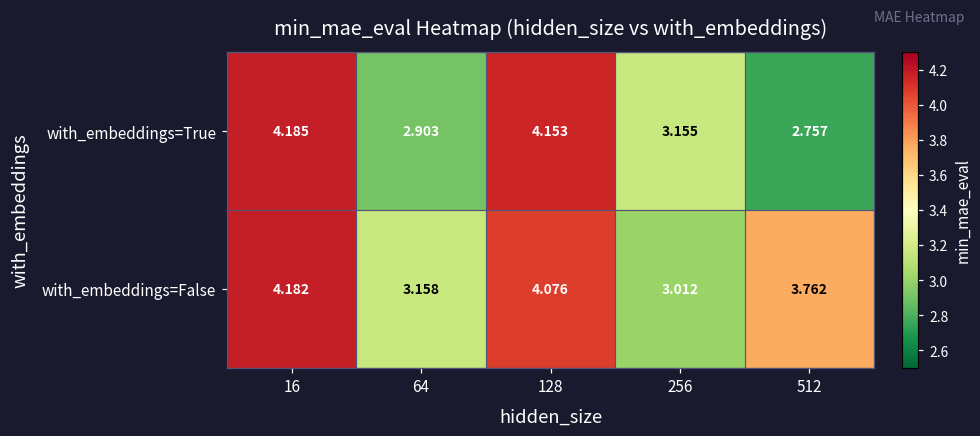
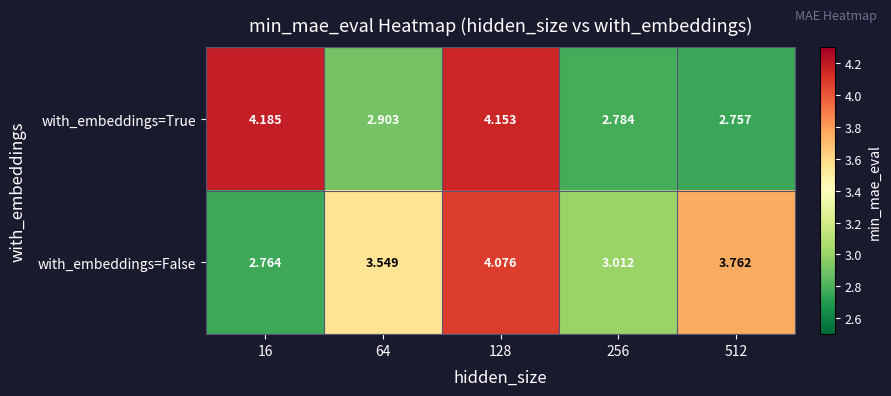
with_embeddings=True, 256: 3.155 -> 2.784
with_embeddings=False, 16: 4.182 -> 2.764
with_embeddings=False, 64: 3.158 -> 3.549
